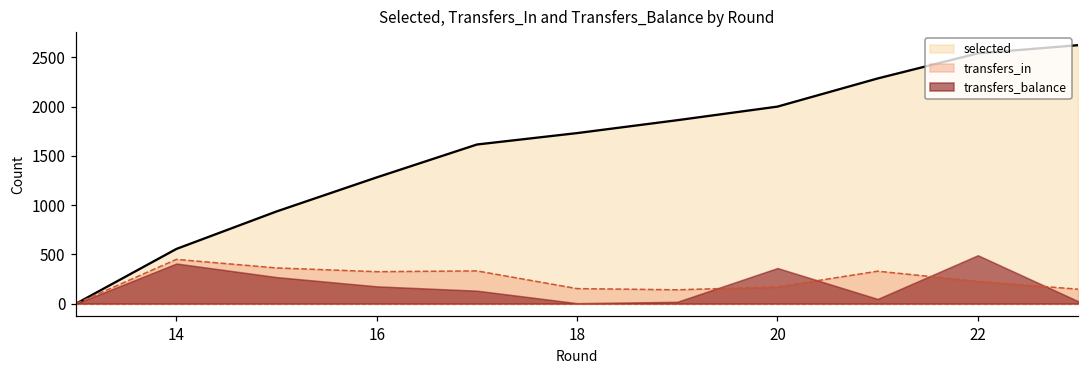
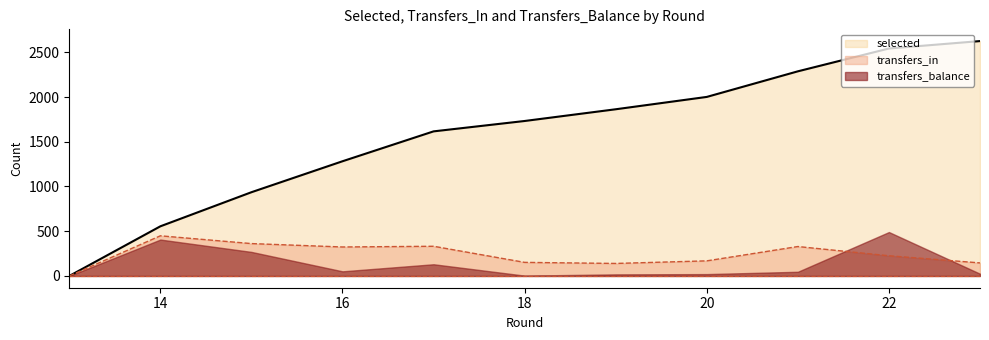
transfers_balance, 16: 200 -> 100
transfers_balance, 20: 400 -> 0
